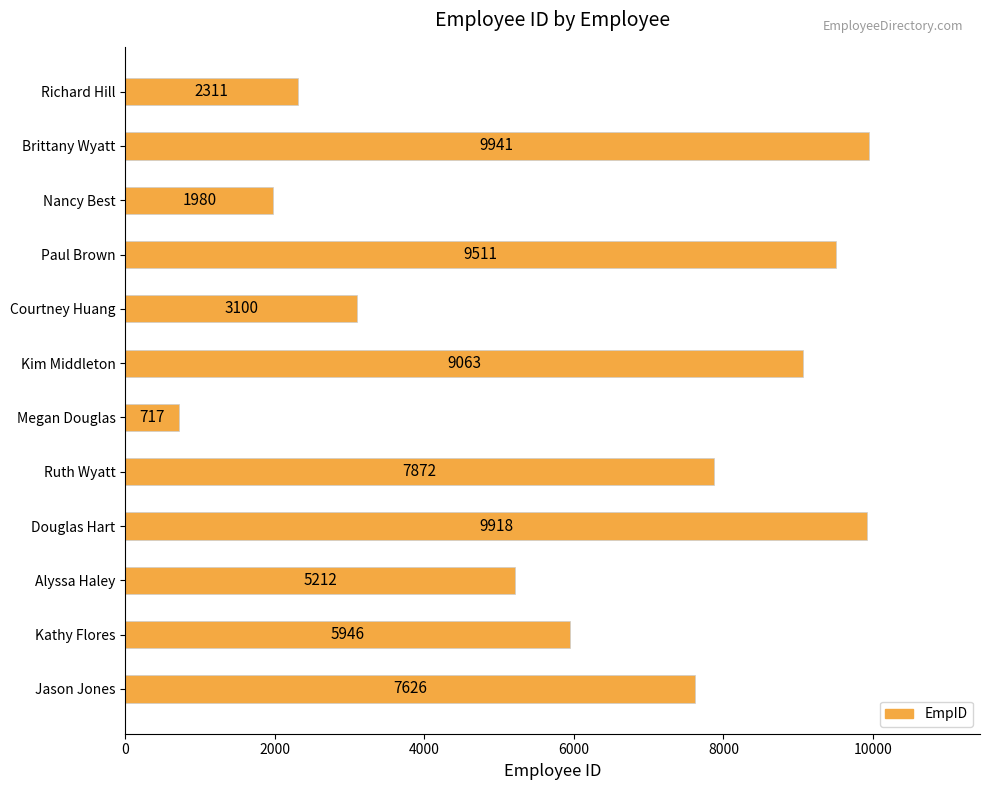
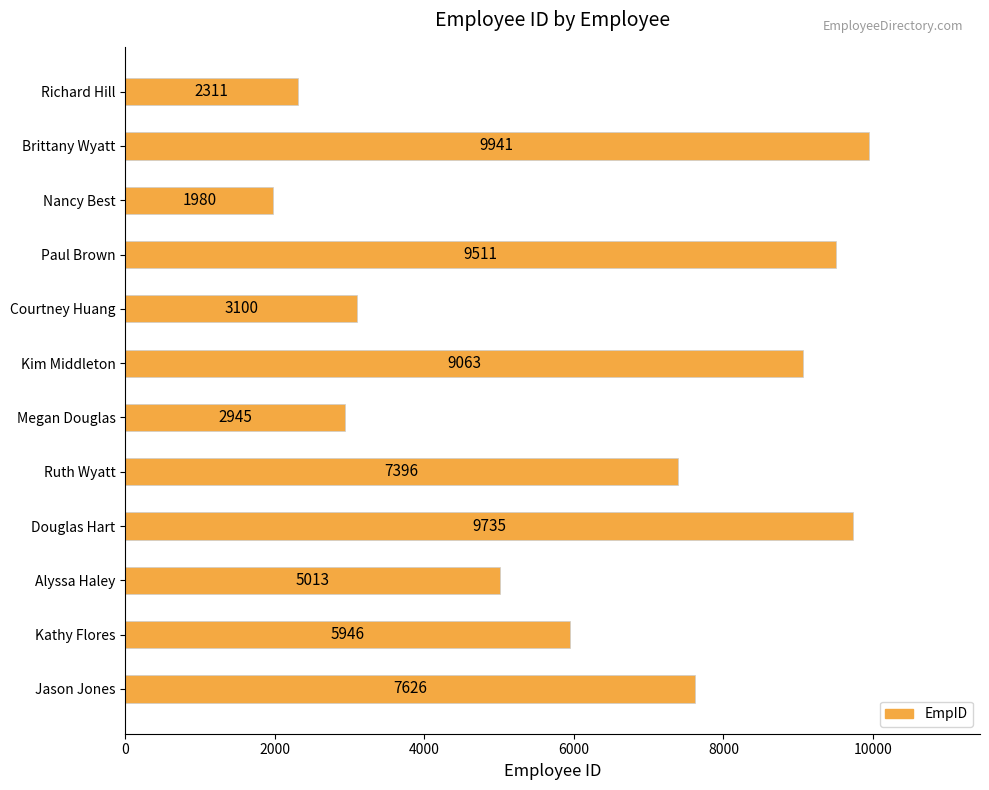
Megan Douglas: 717 -> 2945
Ruth Wyatt: 7872 -> 7396
Douglas Hart: 9918 -> 9735
Alyssa Haley: 5212 -> 5013
